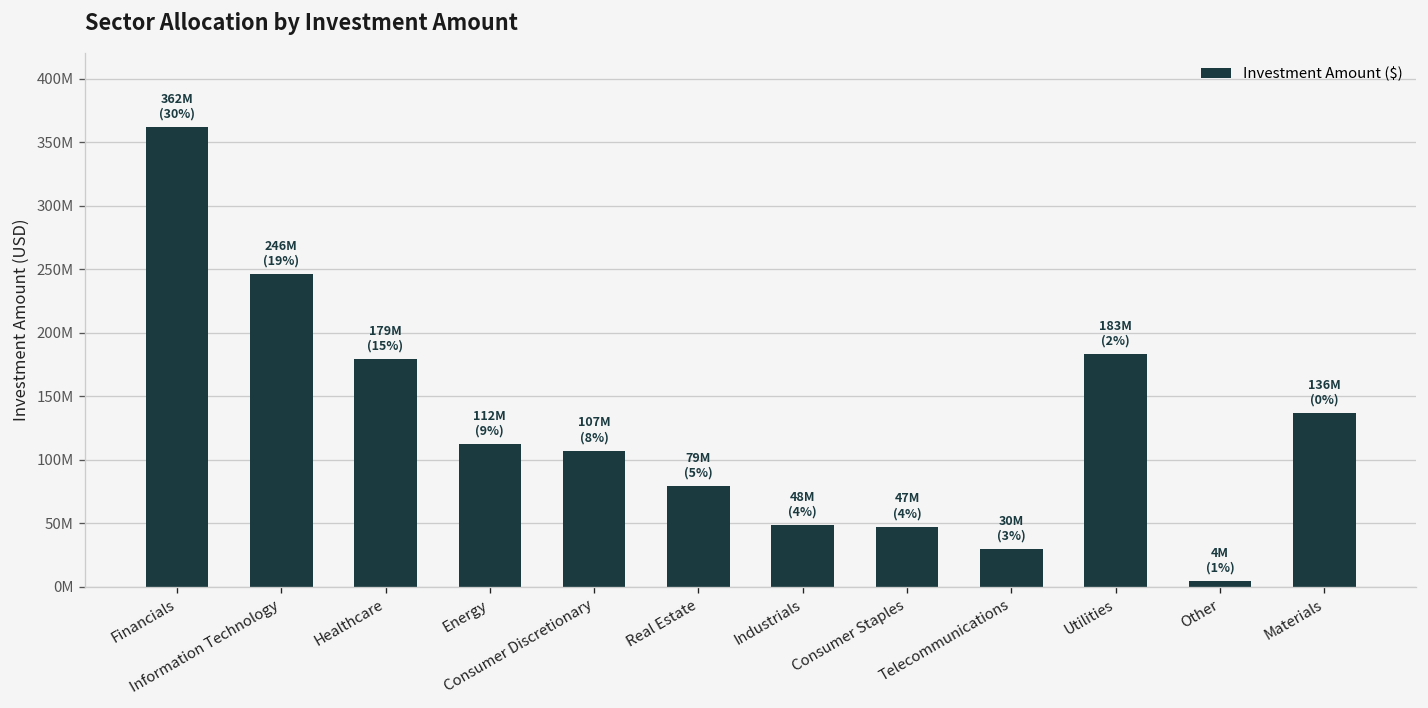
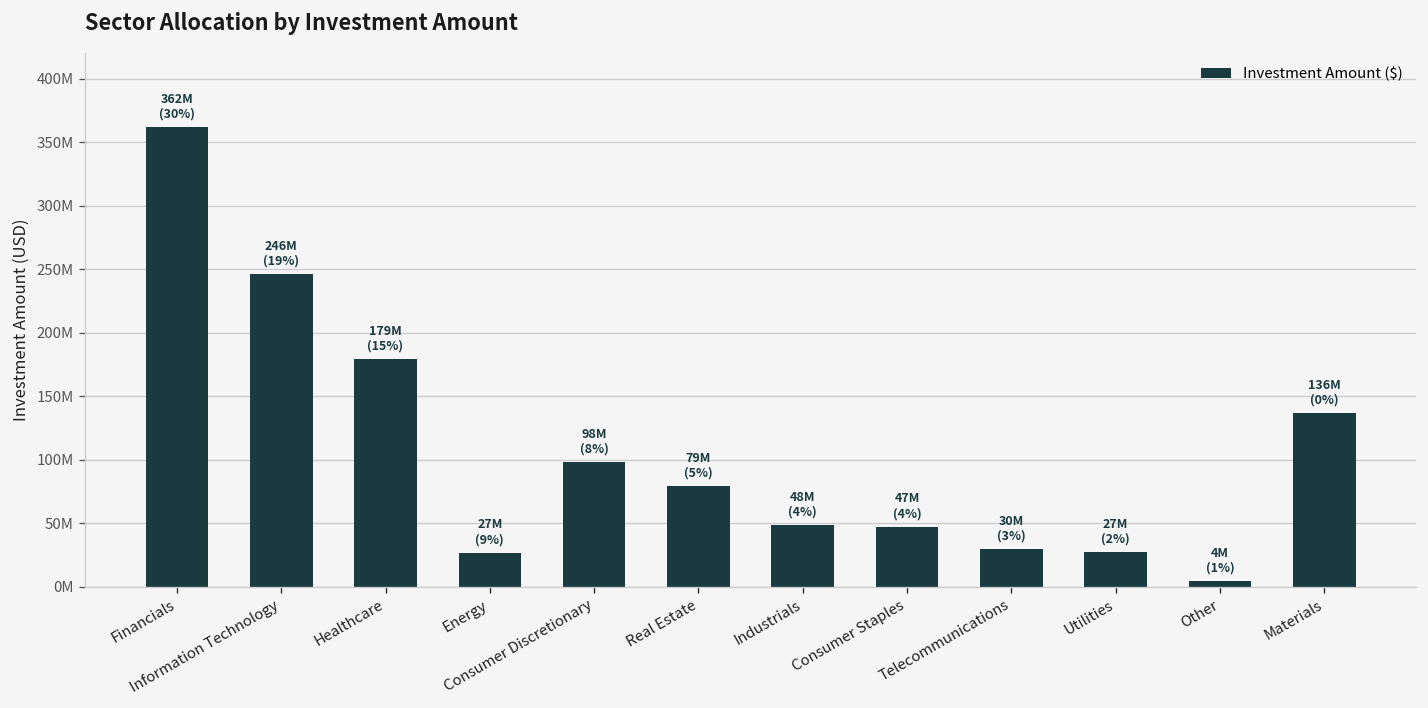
Energy: 112M -> 27M
Consumer Discretionary: 107M -> 98M
Utilities: 183M -> 27M
